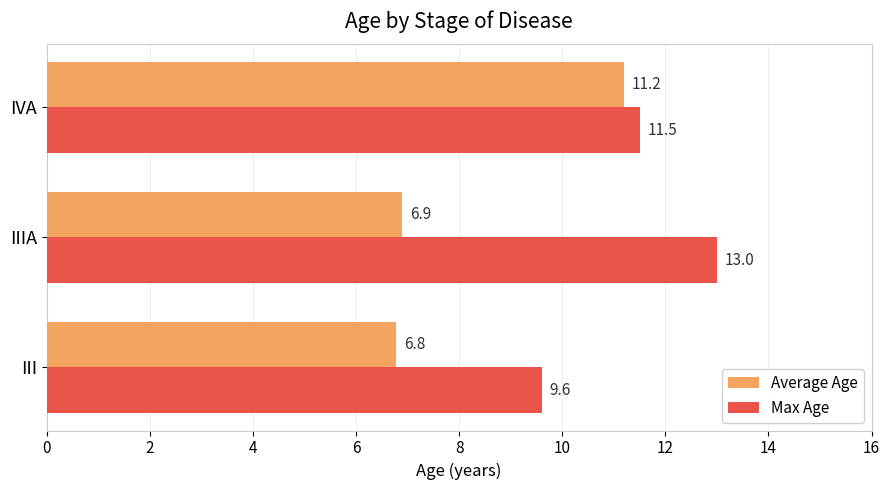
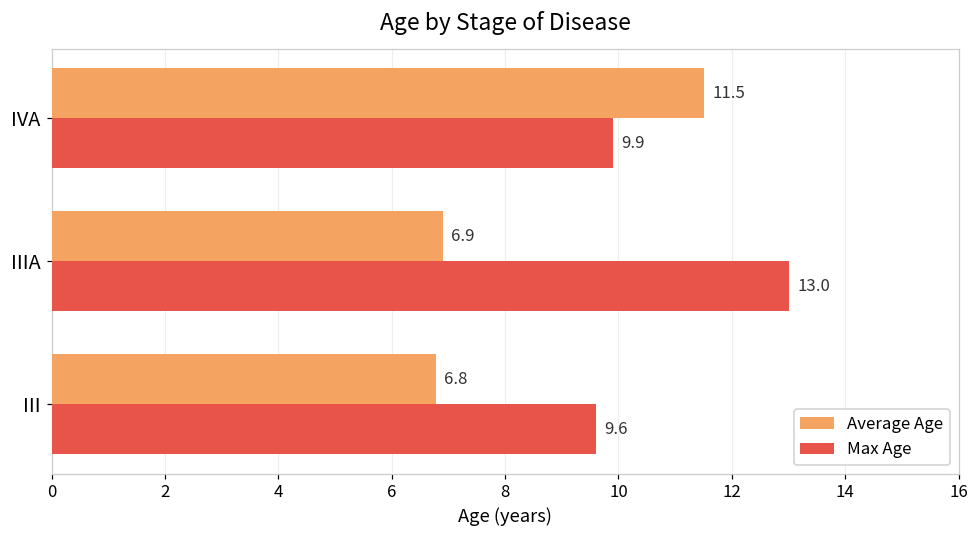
Average Age, IVA: 11.2 -> 11.5
Max Age, IVA: 11.5 -> 9.9
